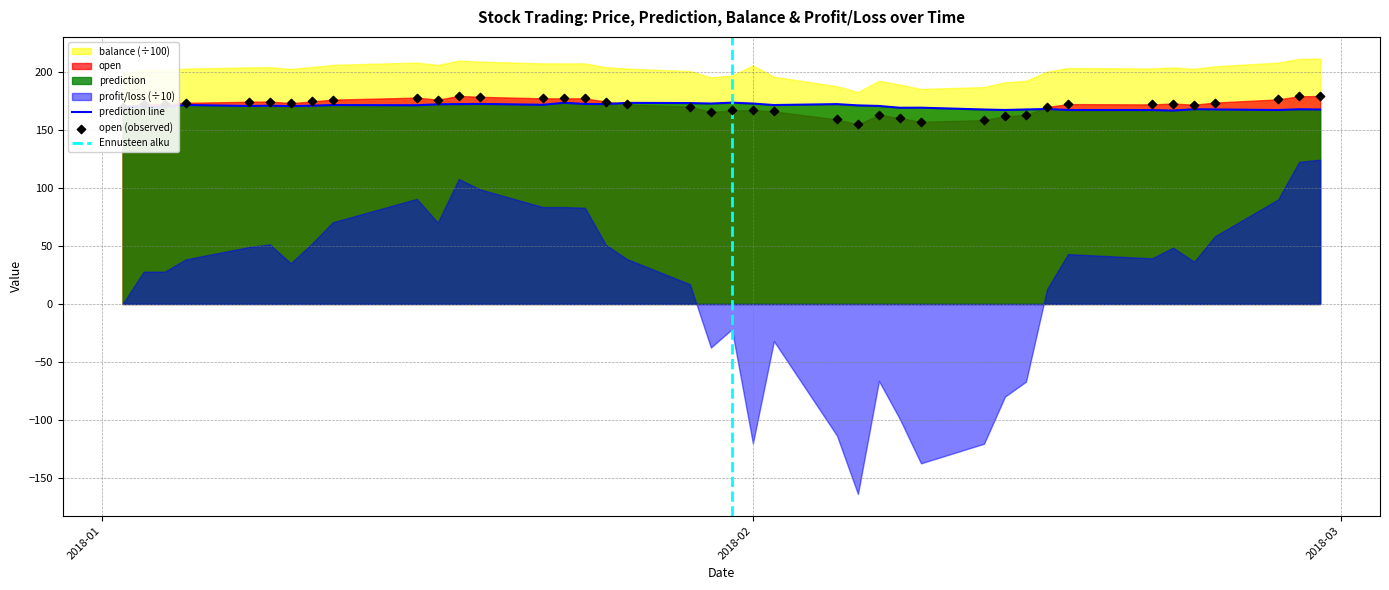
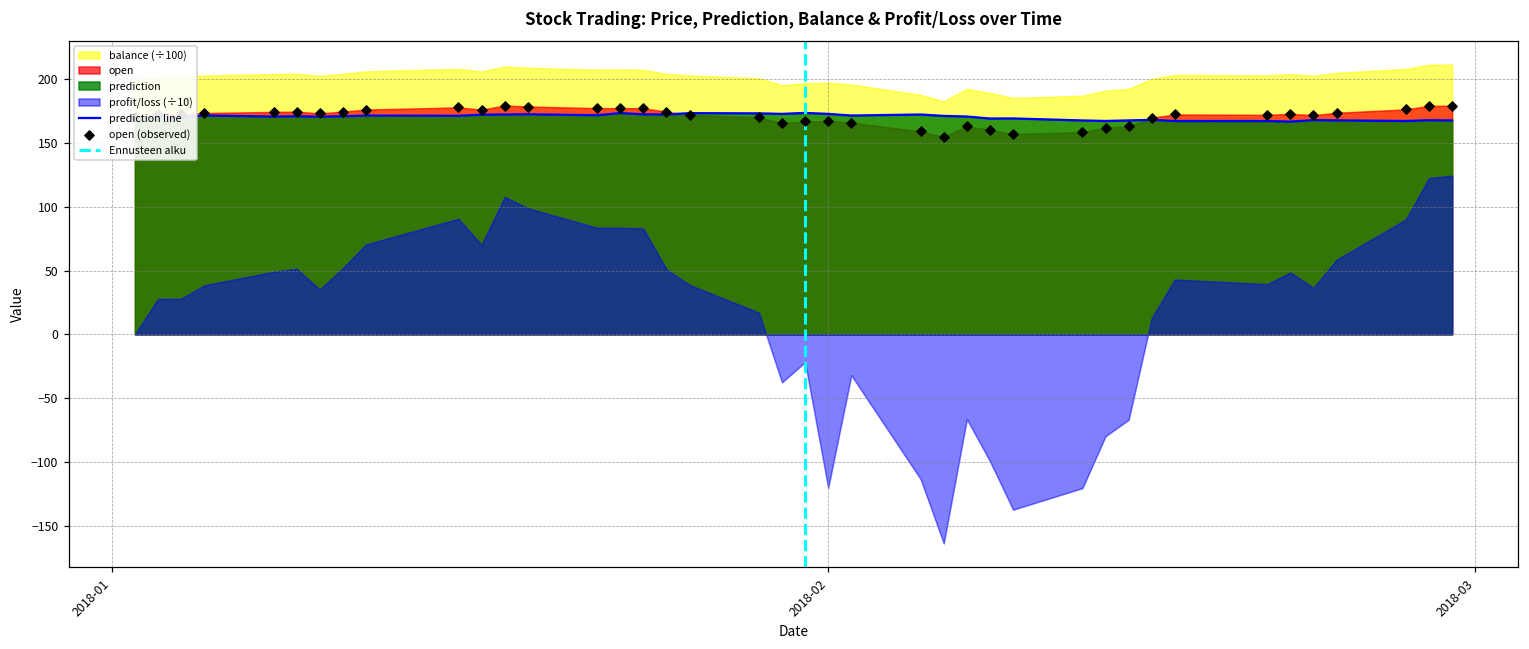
balance (÷100), 2018-02: 206 -> 197
